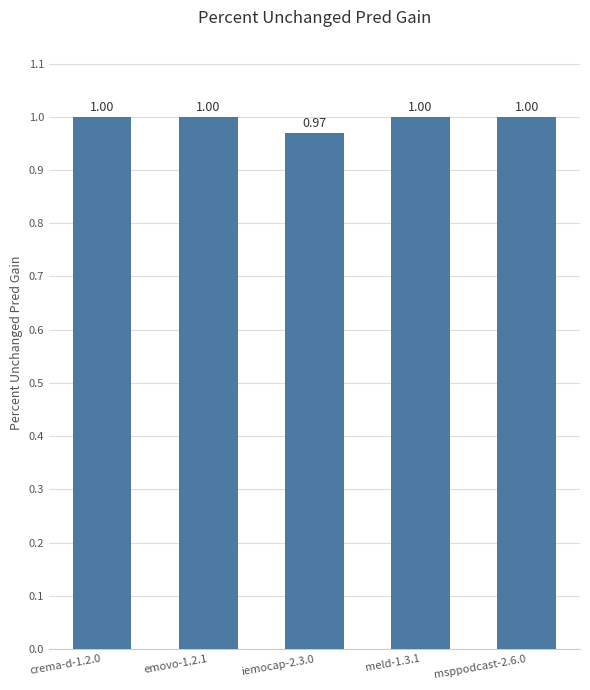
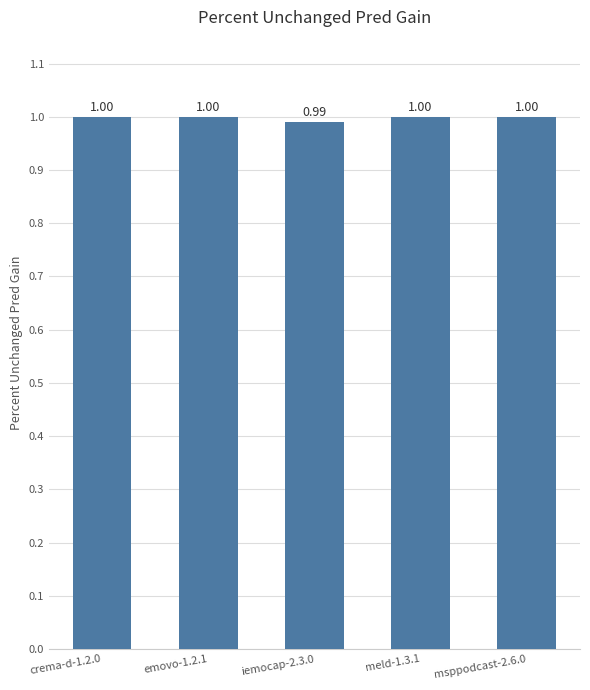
iemocap-2.3.0: 0.97 -> 0.99
